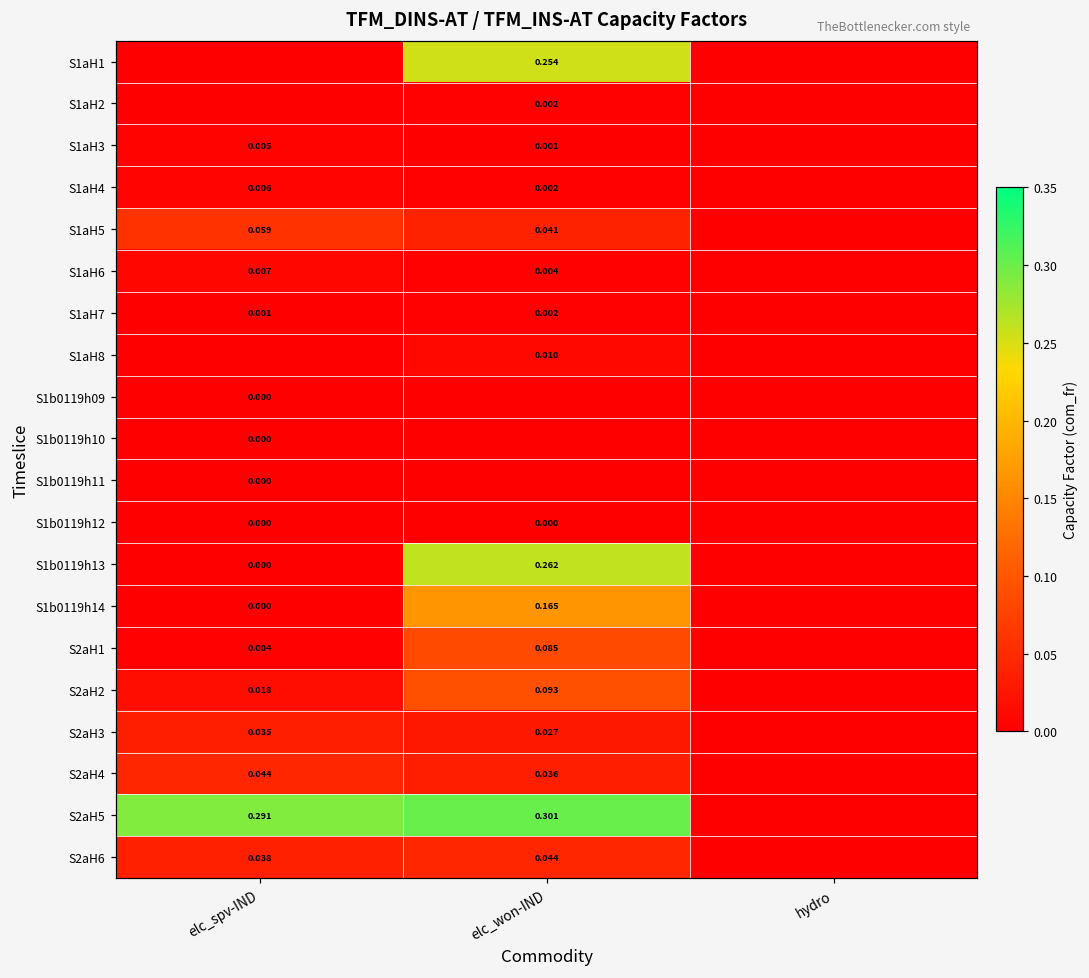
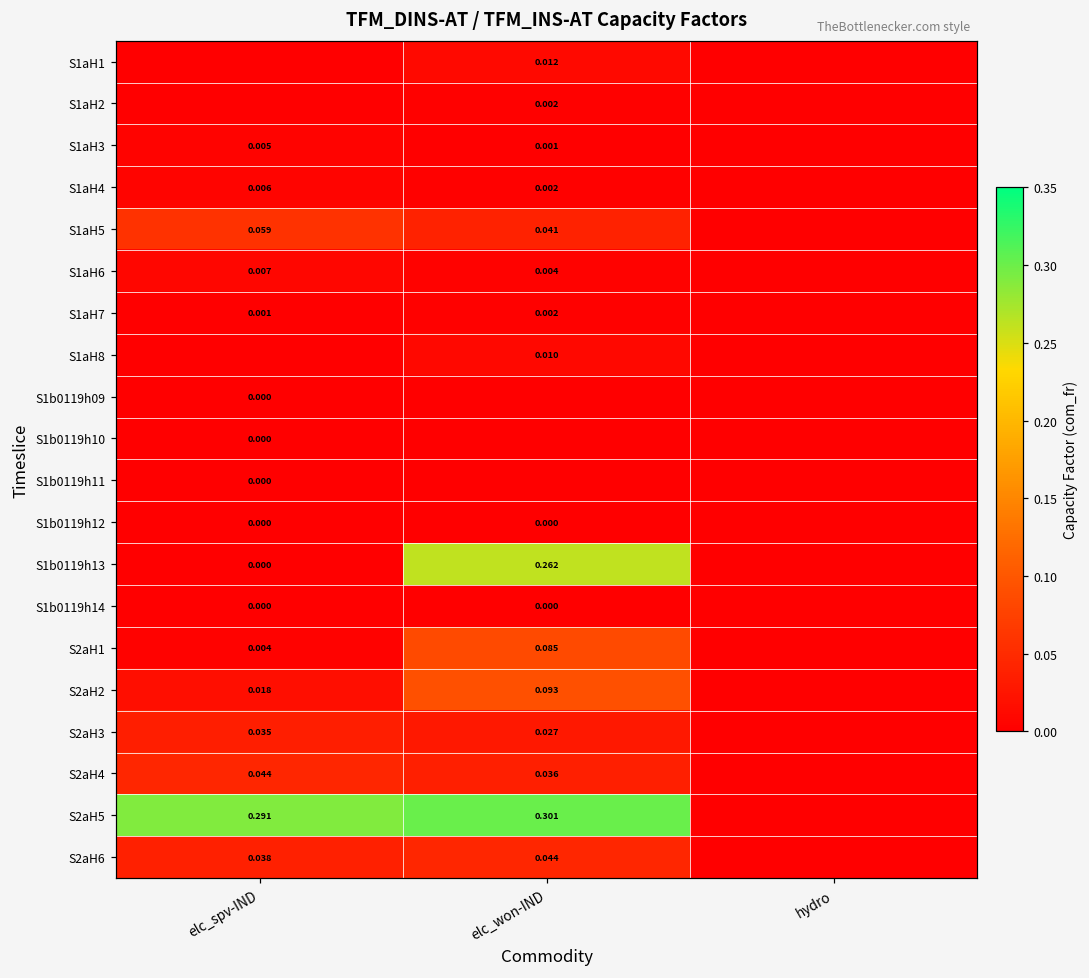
S1aH1, elc_won-IND: 0.254 -> 0.012
S1b0119h14, elc_won-IND: 0.165 -> 0.000
